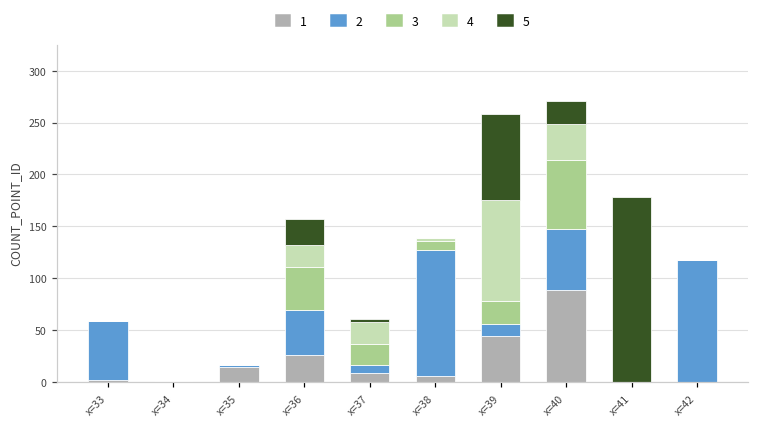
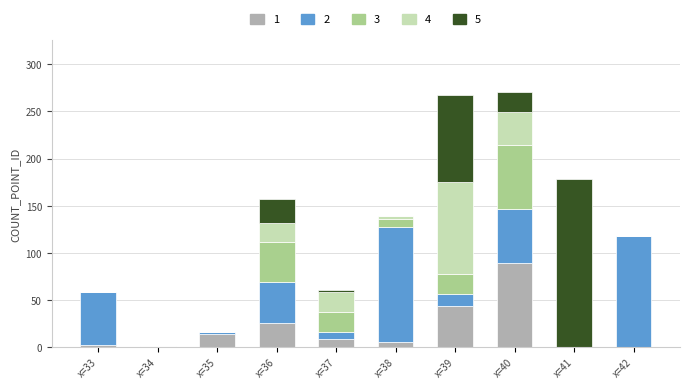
5, x=39: 80 -> 90
